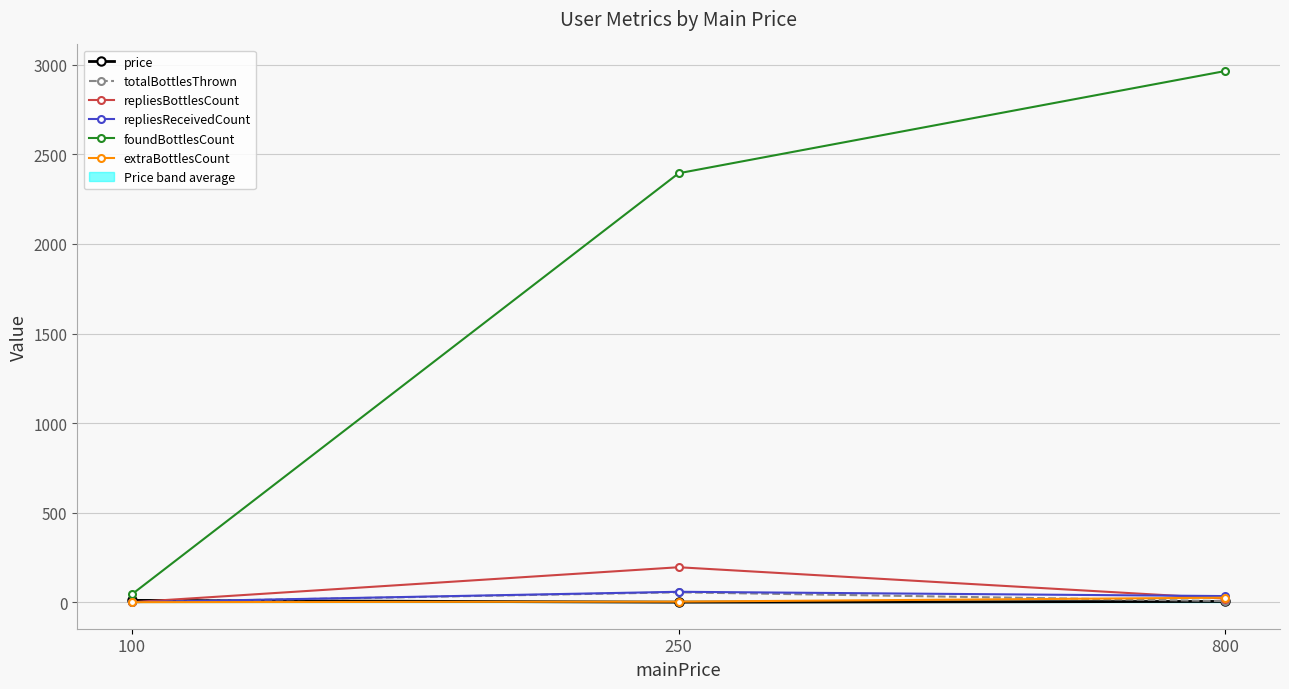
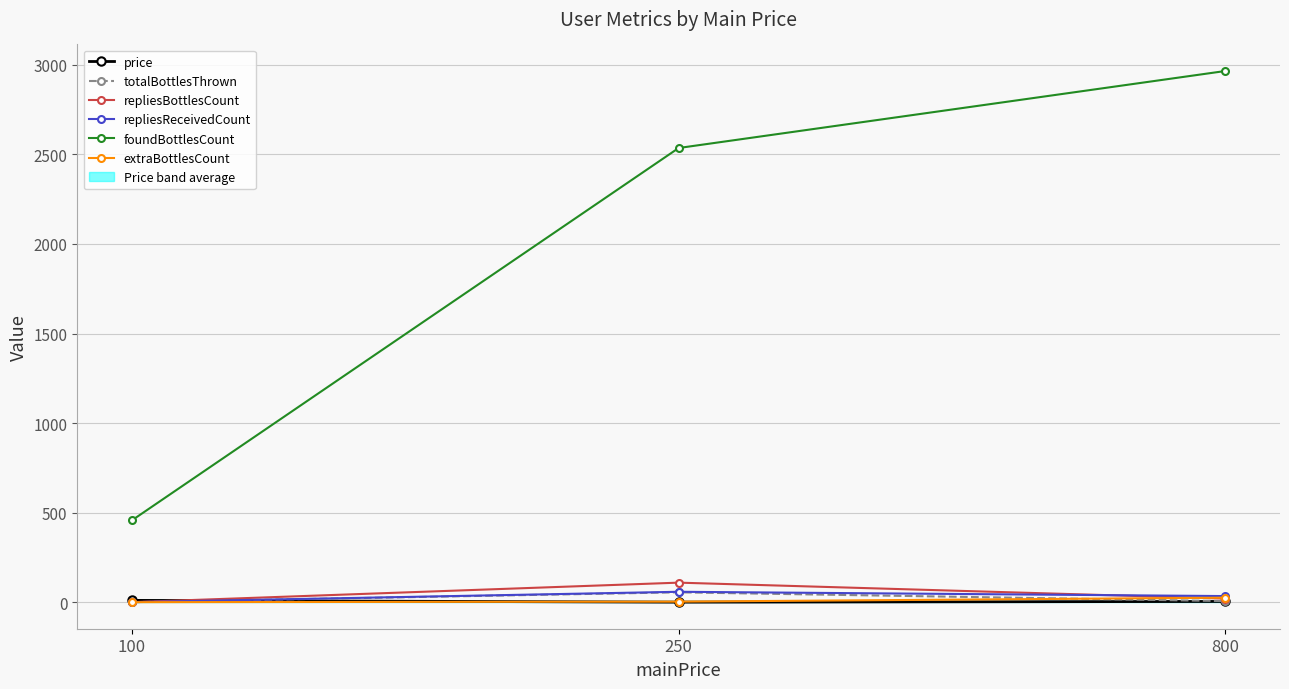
foundBottlesCount, 100: 40 -> 460
repliesBottlesCount, 250: 200 -> 110
foundBottlesCount, 250: 2400 -> 2540
